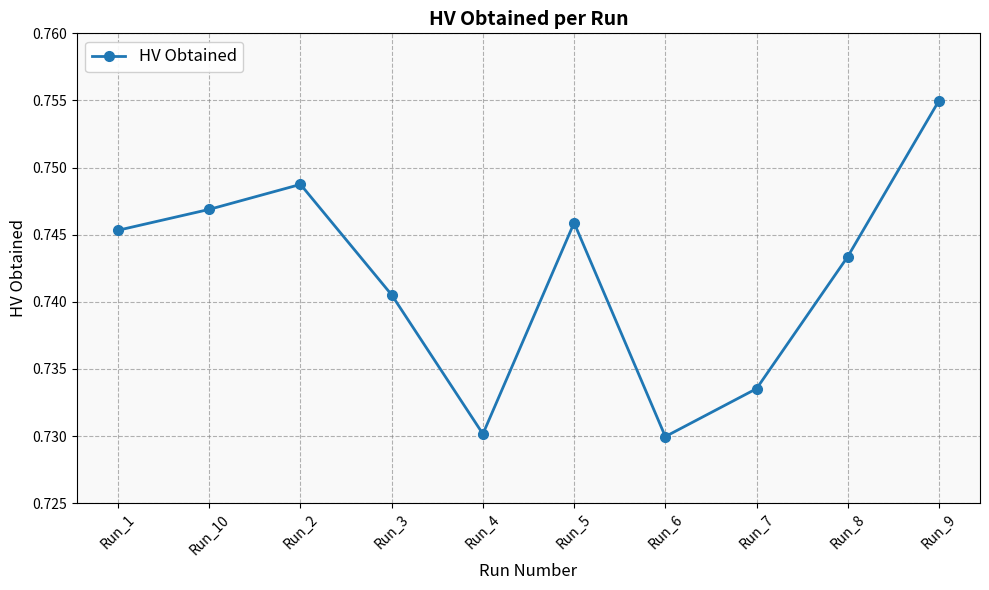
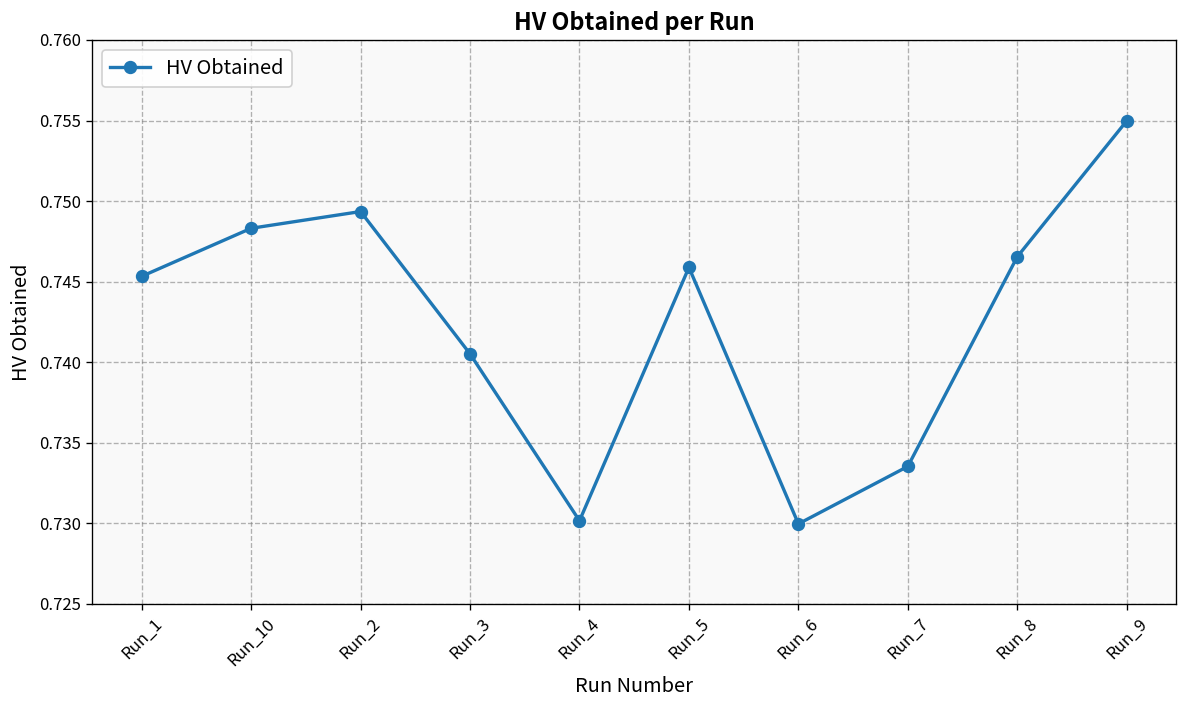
Run_10: 0.7469 -> 0.7483
Run_2: 0.7487 -> 0.7494
Run_8: 0.7434 -> 0.7465
